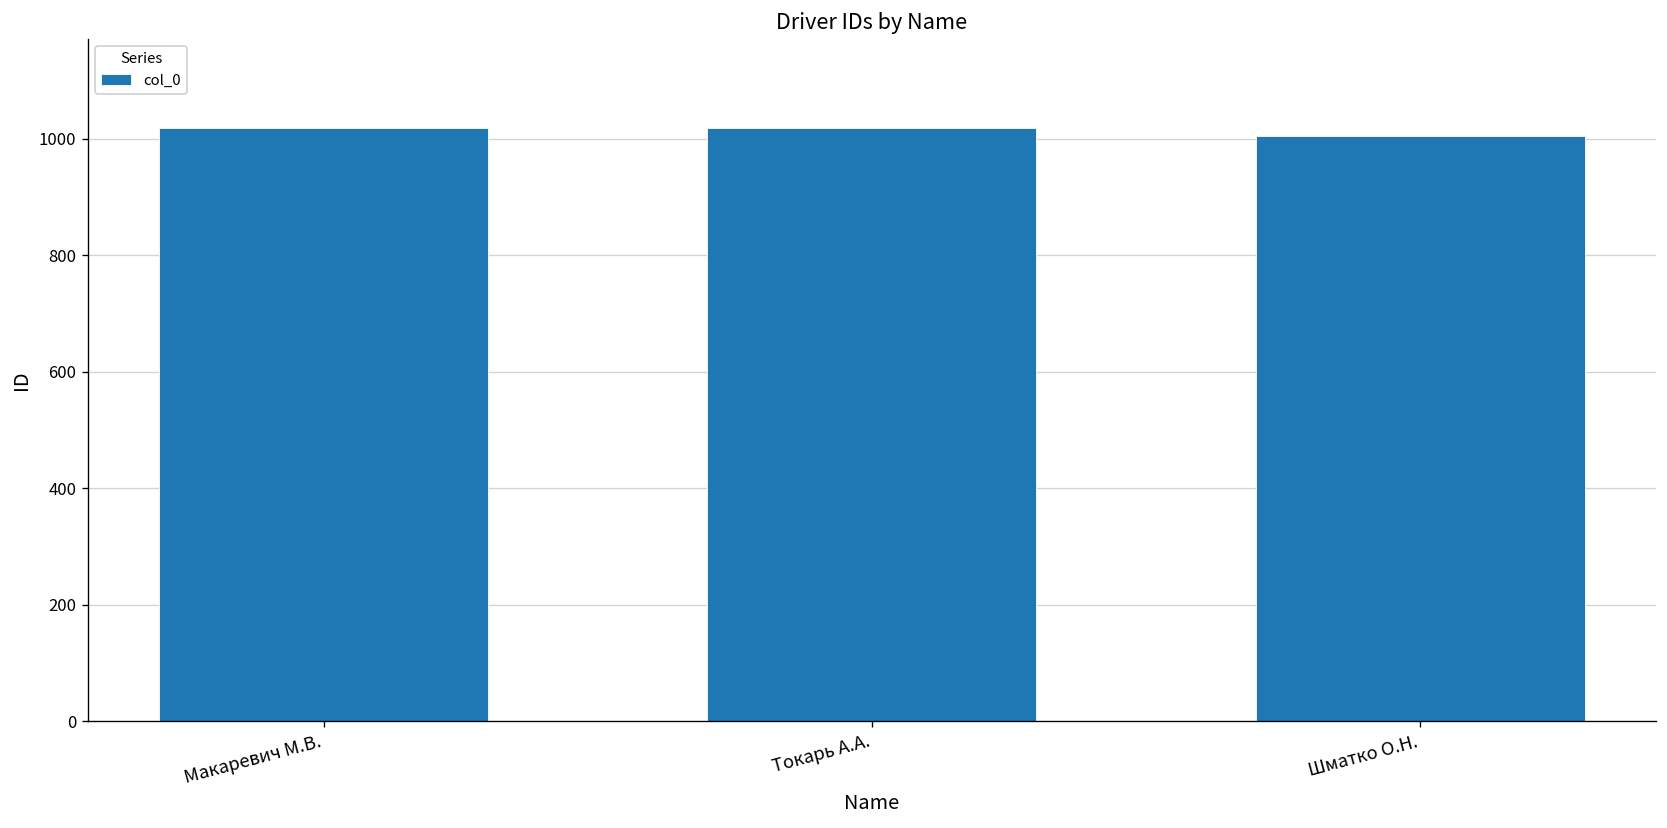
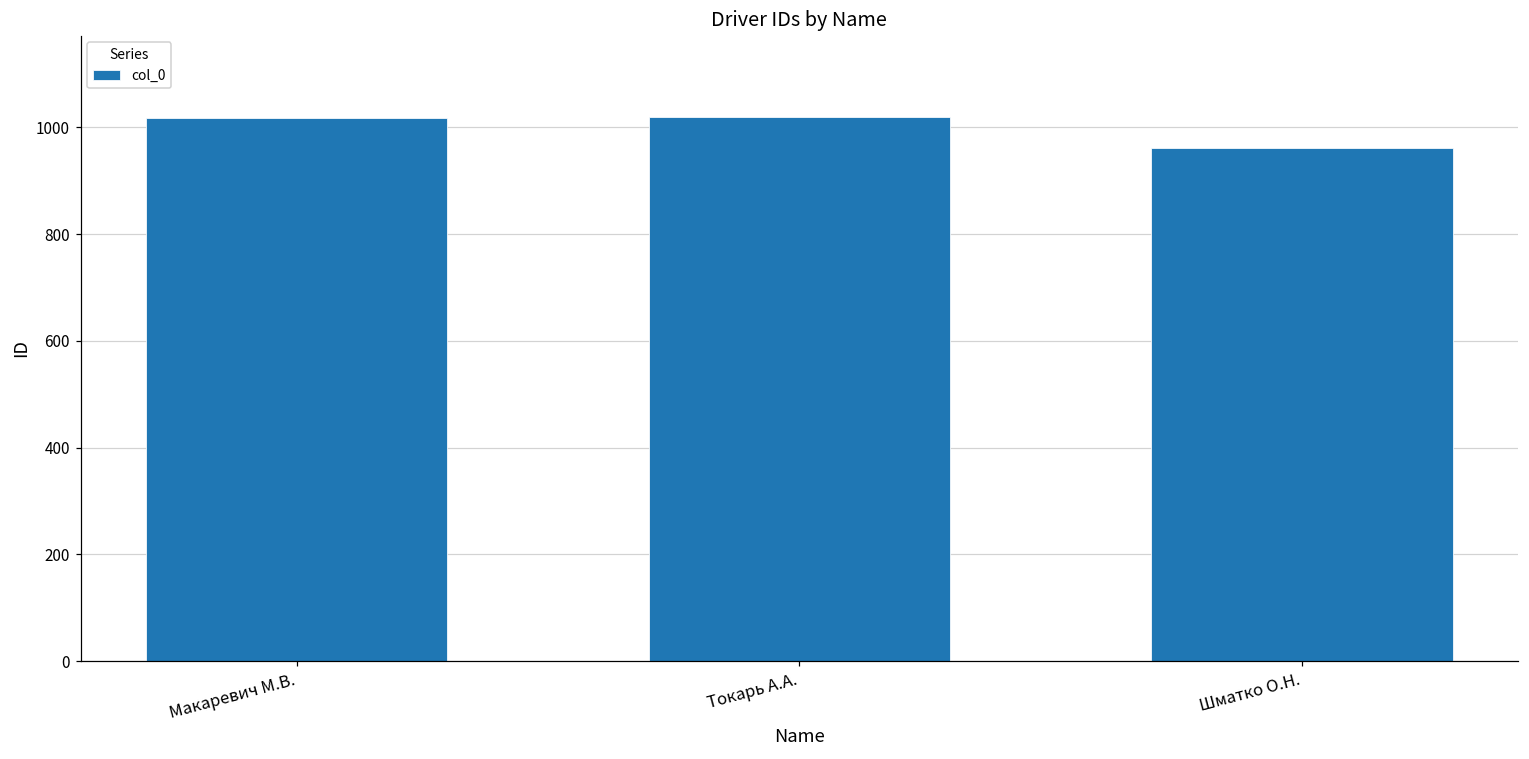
Шматко О.Н.: 1010 -> 960
